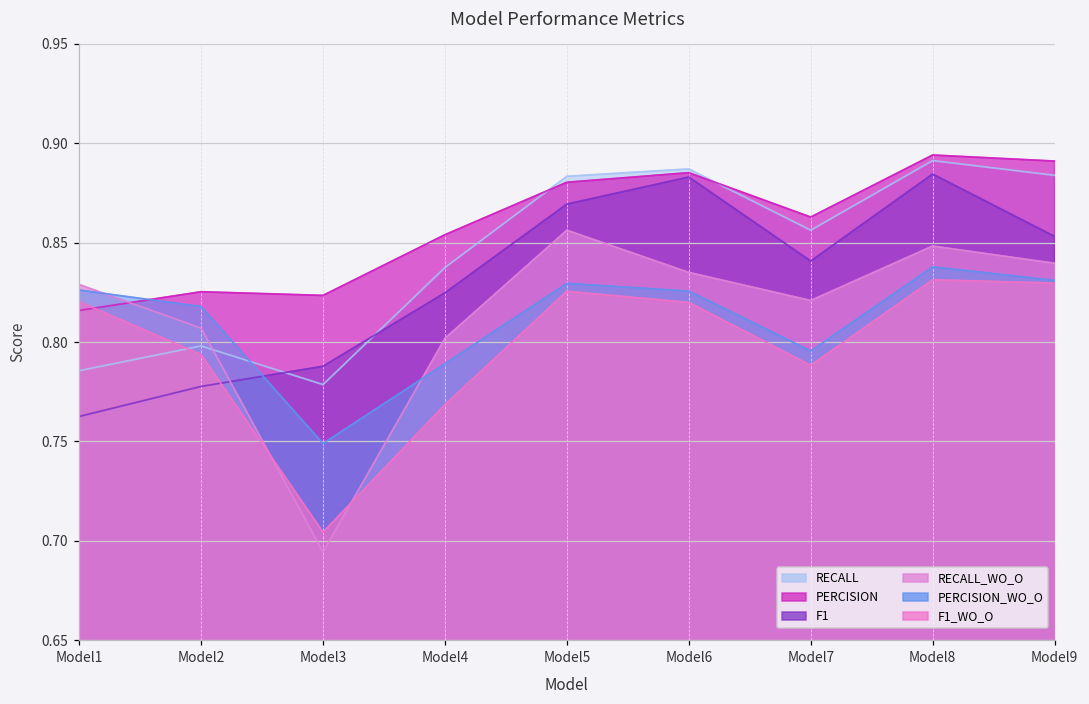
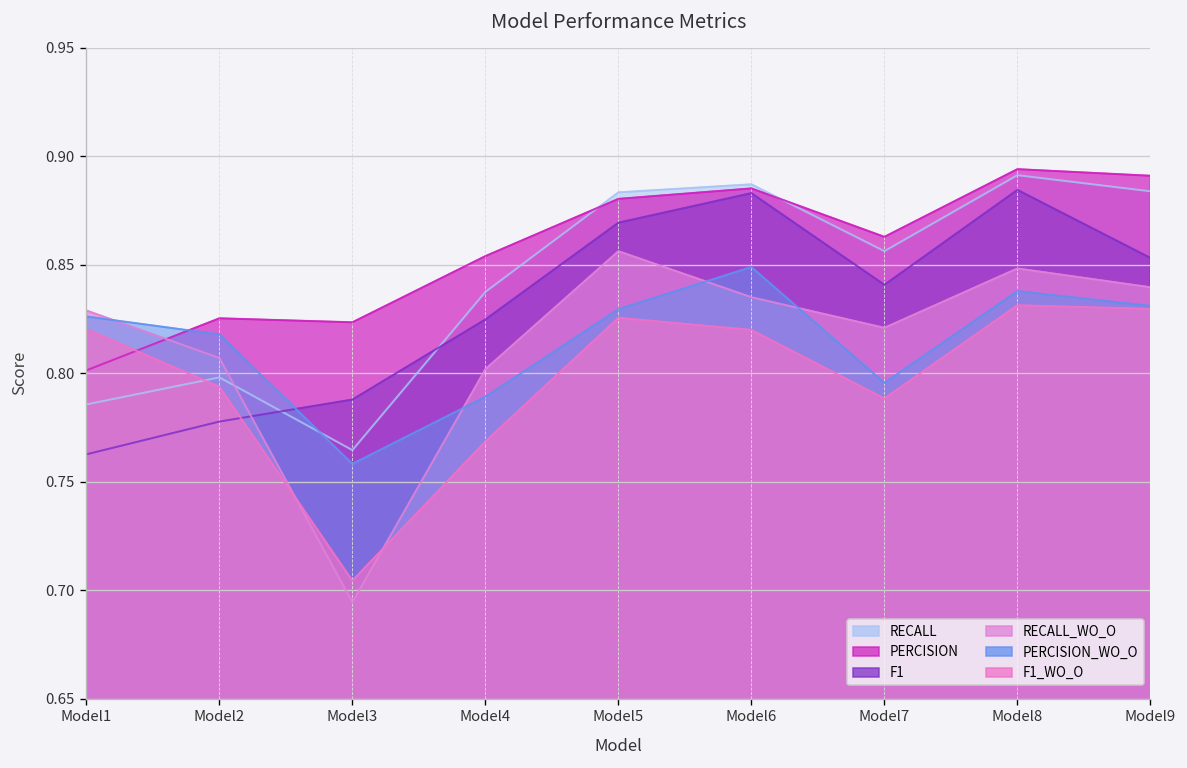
PERCISION, Model1: 0.816 -> 0.801
RECALL, Model3: 0.779 -> 0.764
PERCISION_WO_O, Model3: 0.749 -> 0.758
PERCISION_WO_O, Model6: 0.826 -> 0.849
